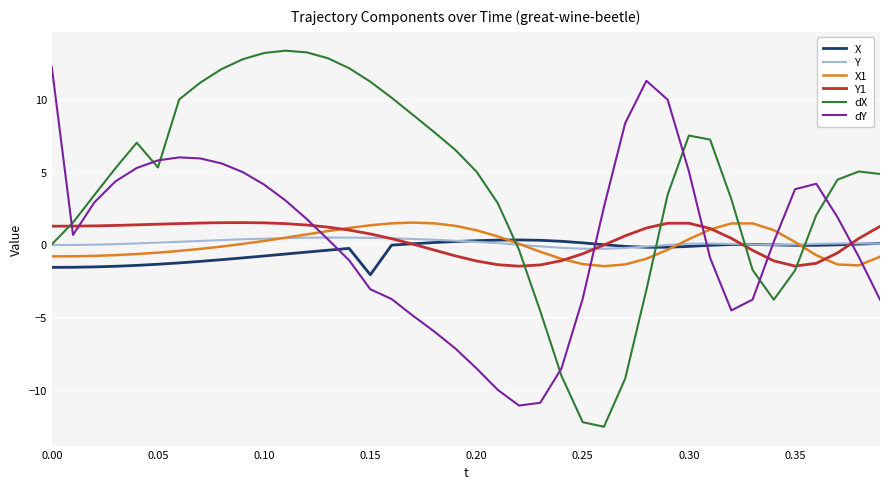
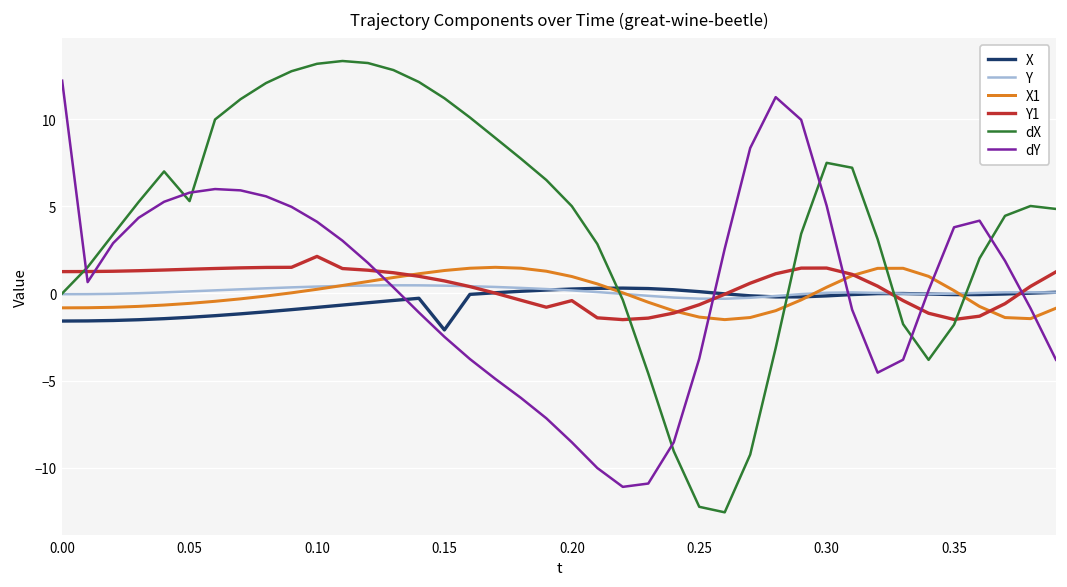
Y1, 0.10: 1.5 -> 2.1
dY, 0.15: -3.1 -> -2.5
Y1, 0.20: -1.1 -> -0.4
